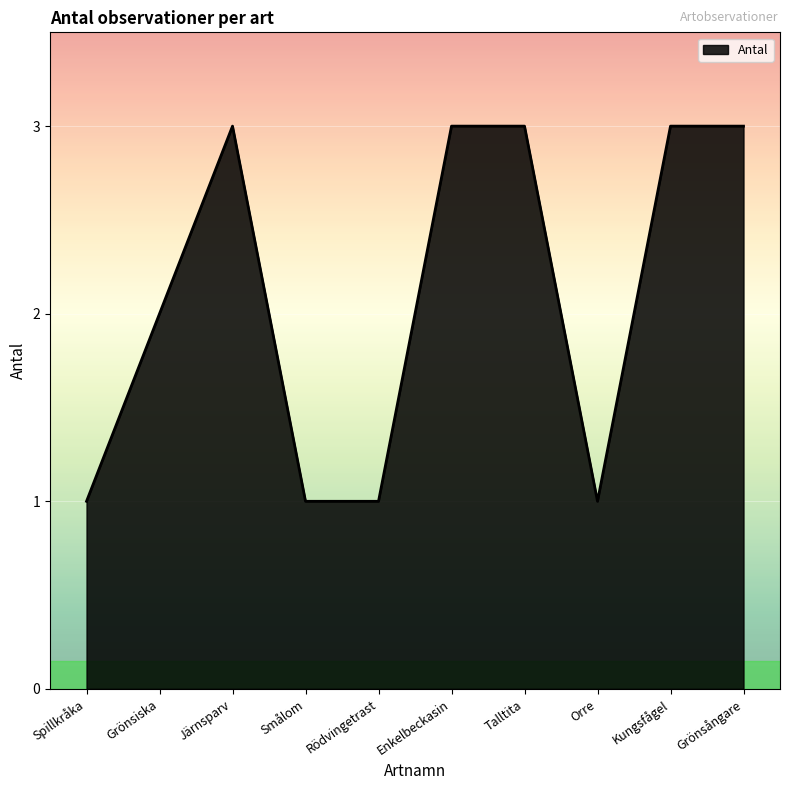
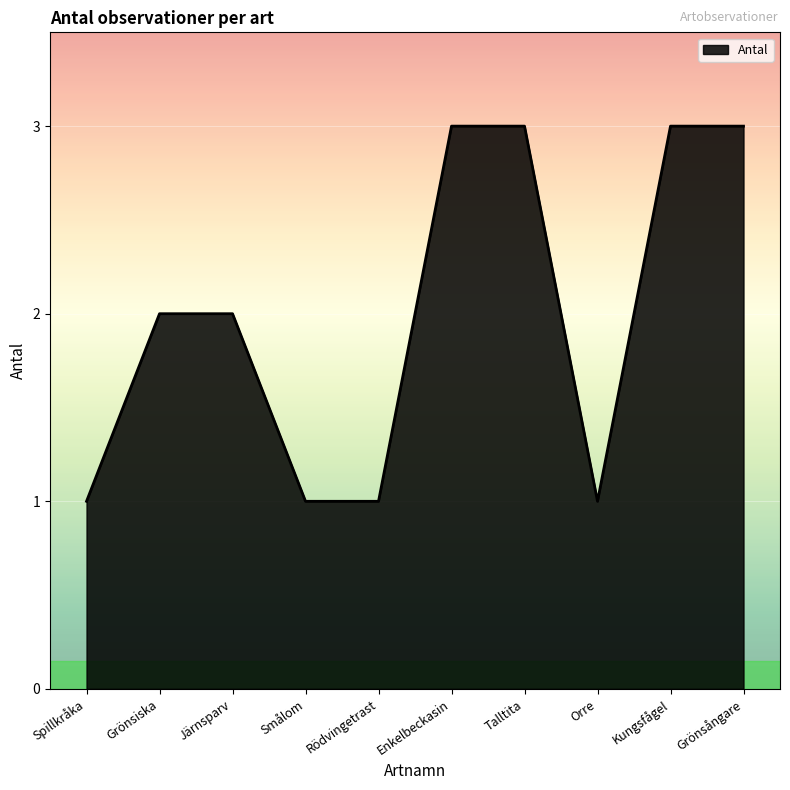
Järnsparv: 3 -> 2
